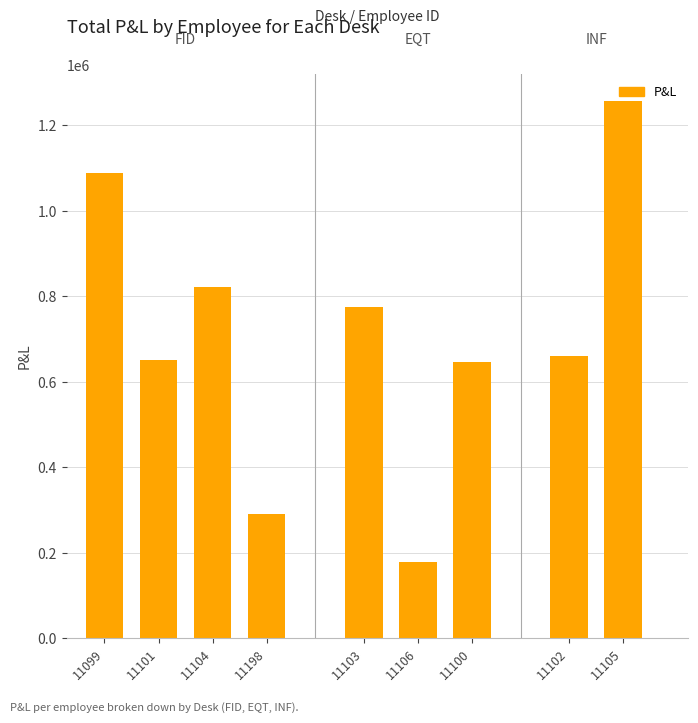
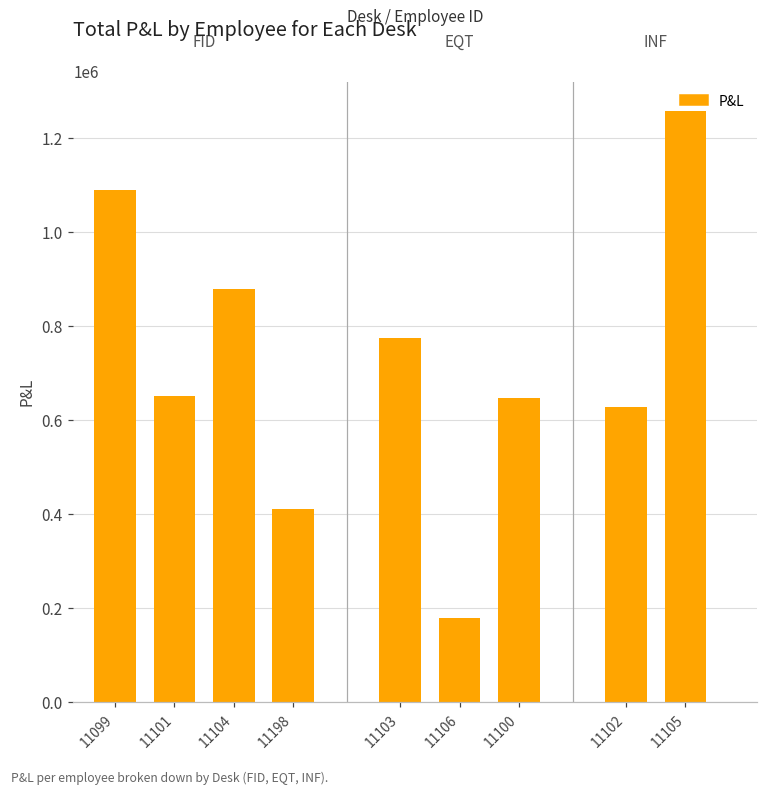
11104: 820000 -> 880000
11198: 290000 -> 410000
11102: 660000 -> 630000
